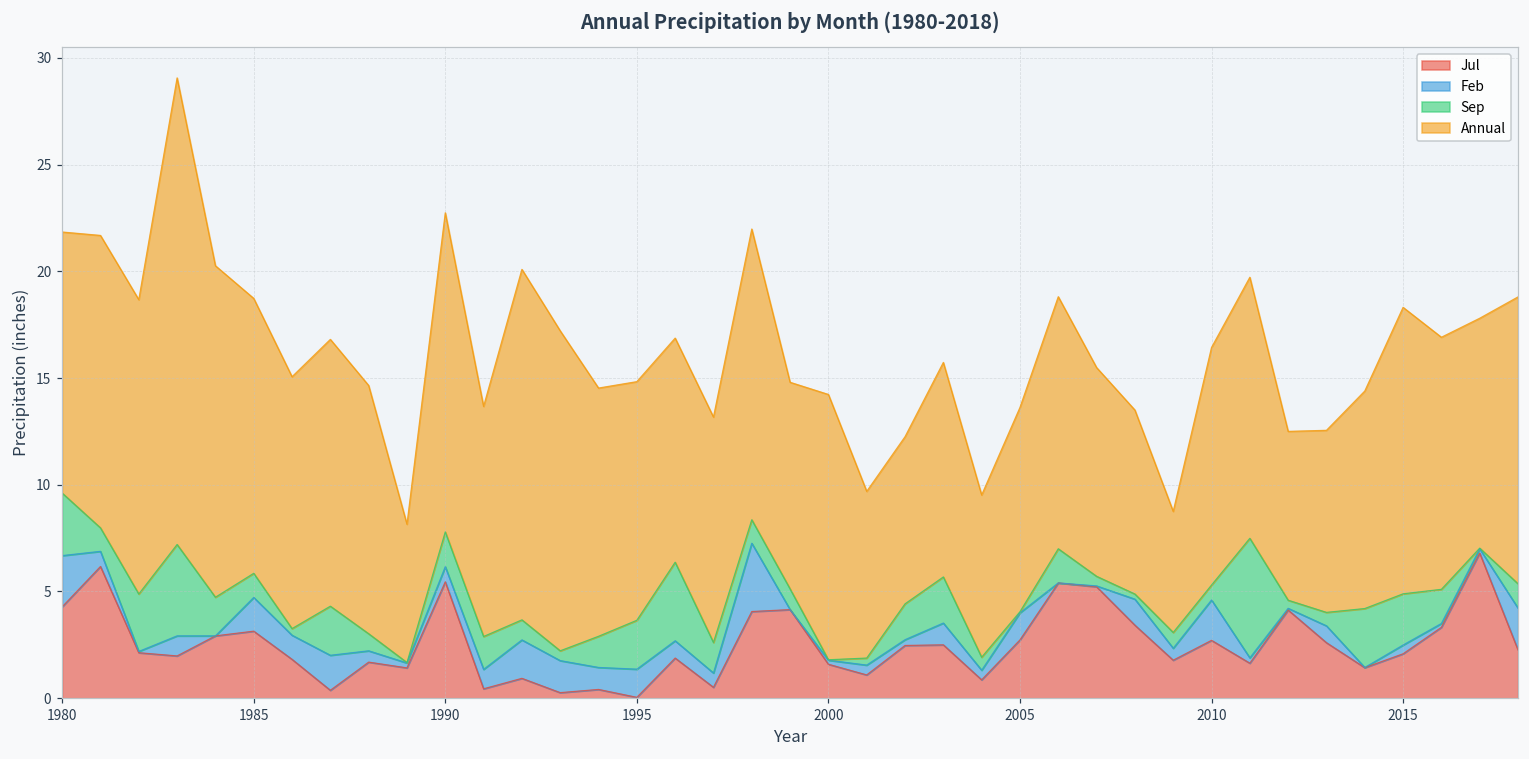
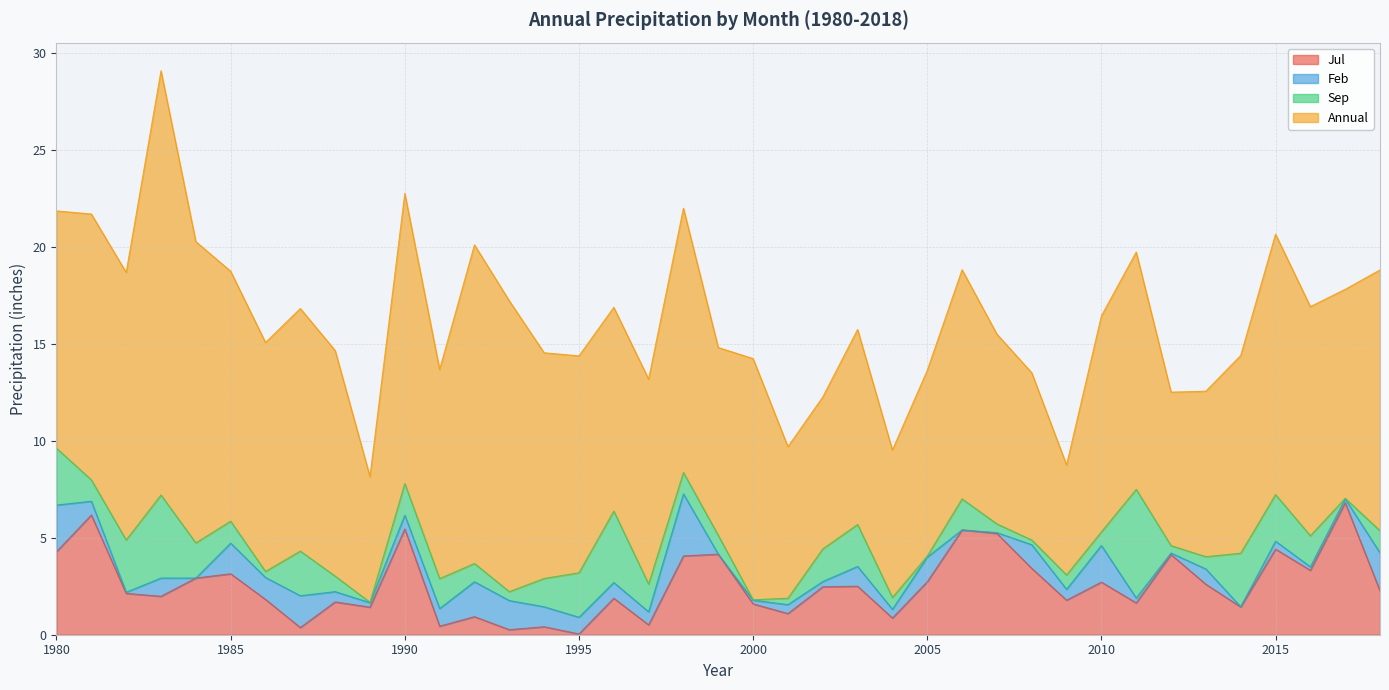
Feb, 1995: 1.3 -> 0.9
Jul, 2015: 2.1 -> 4.4
